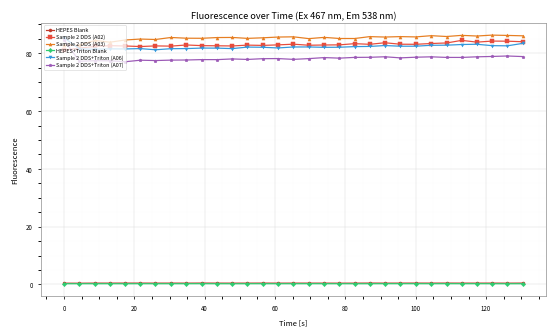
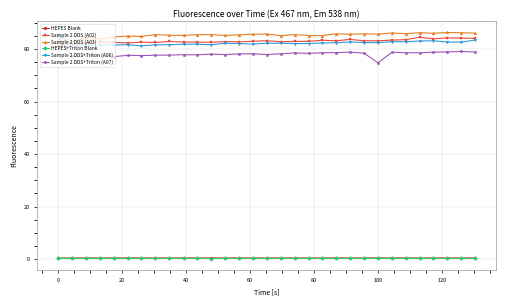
Sample 2 DDS+Triton (A07), 100: 79 -> 75
